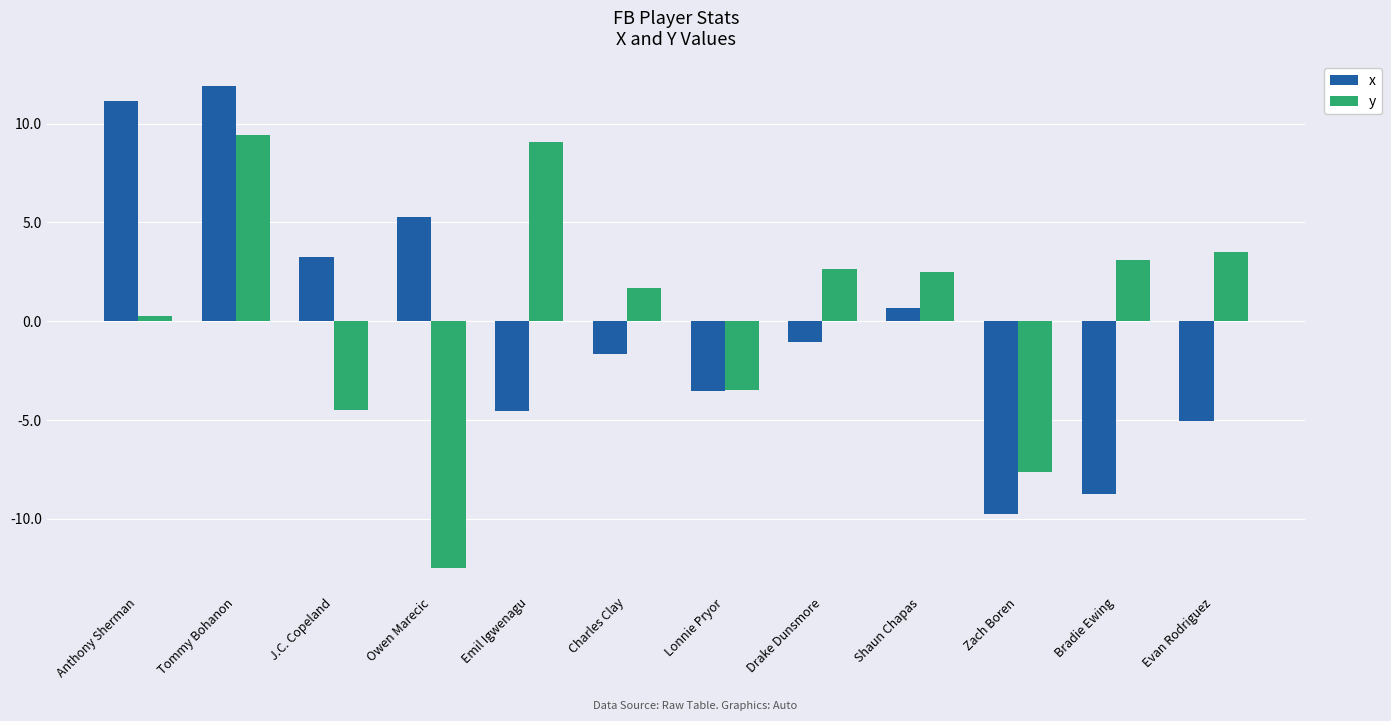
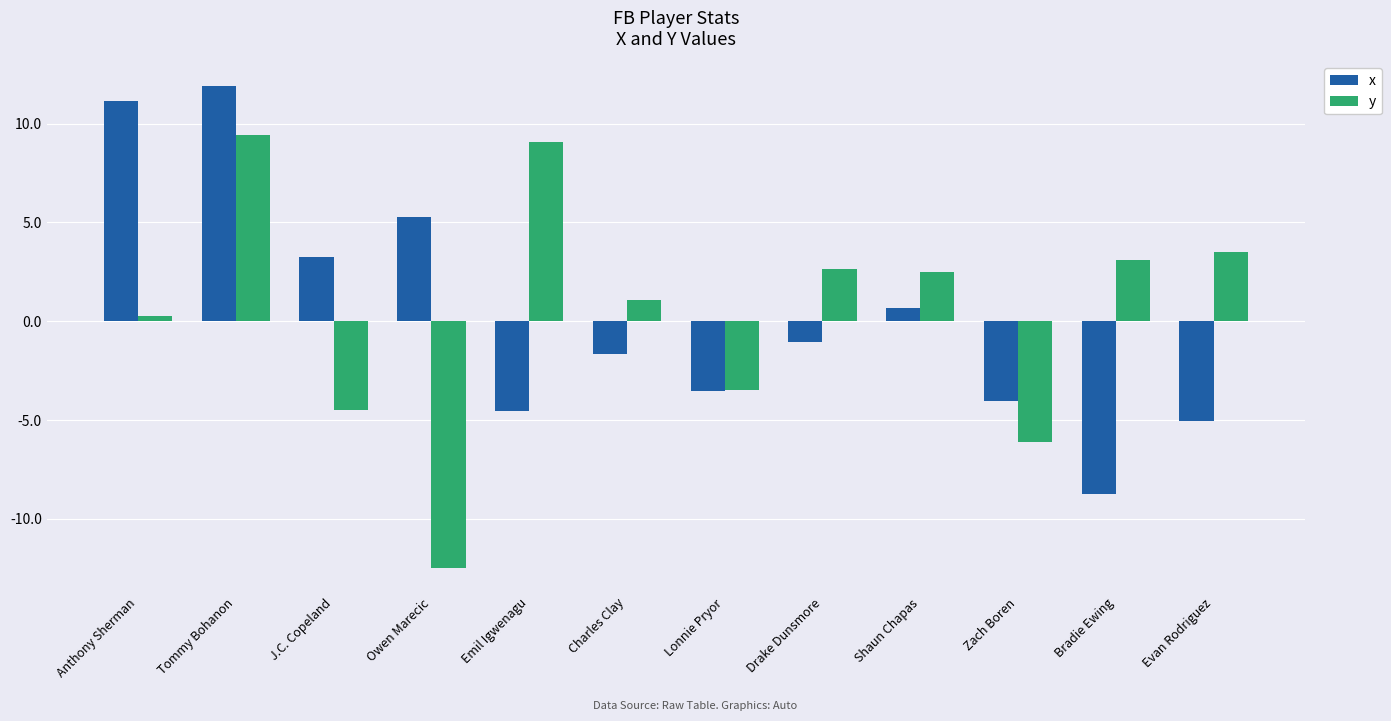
y, Charles Clay: 1.7 -> 1.1
x, Zach Boren: -9.8 -> -4.0
y, Zach Boren: -7.6 -> -6.1
